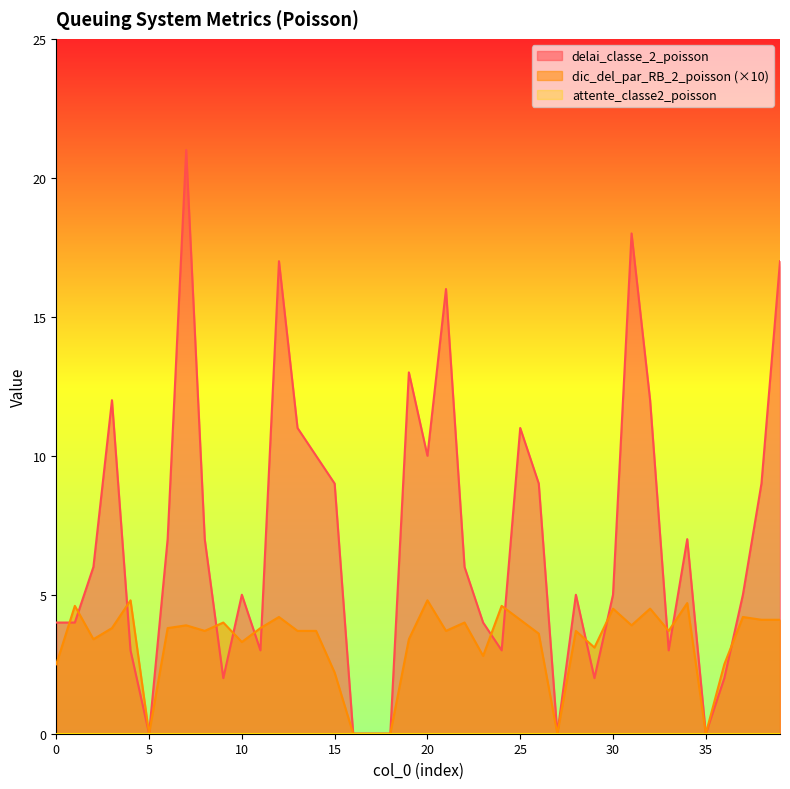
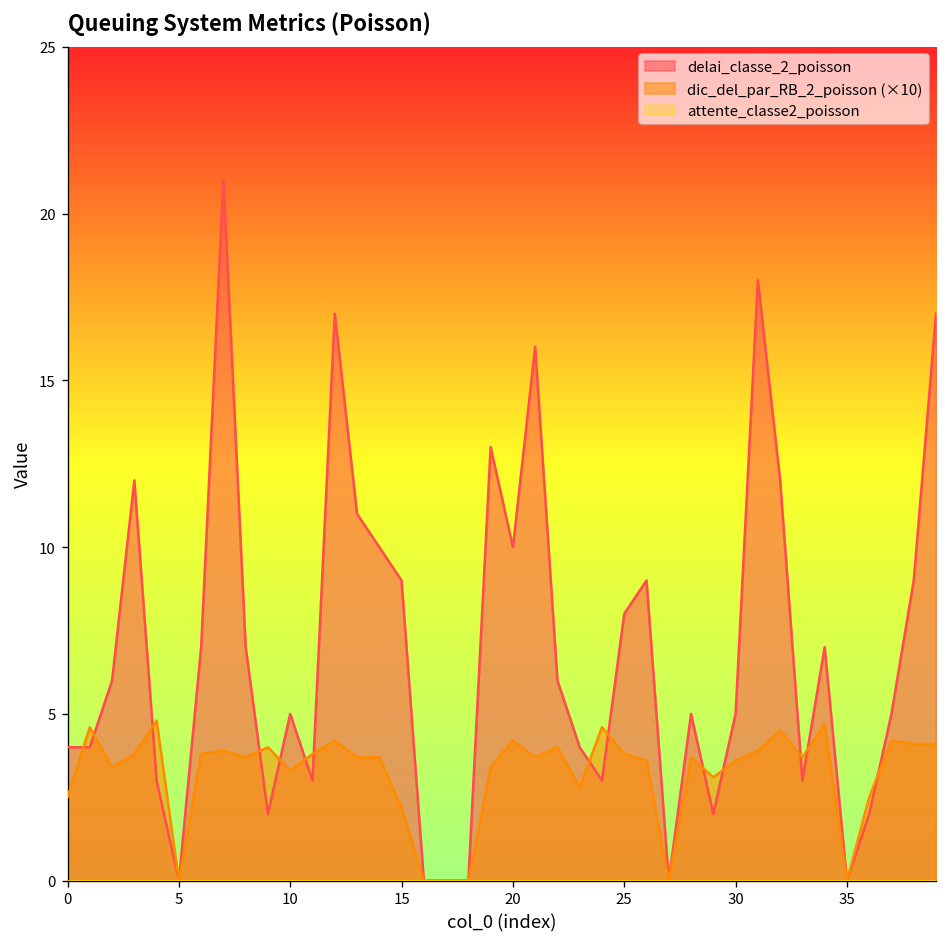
dic_del_par_RB_2_poisson (×10), 20: 4.8 -> 4.2
delai_classe_2_poisson, 25: 11 -> 8
dic_del_par_RB_2_poisson (×10), 25: 4.1 -> 3.8
dic_del_par_RB_2_poisson (×10), 30: 4.5 -> 3.6
